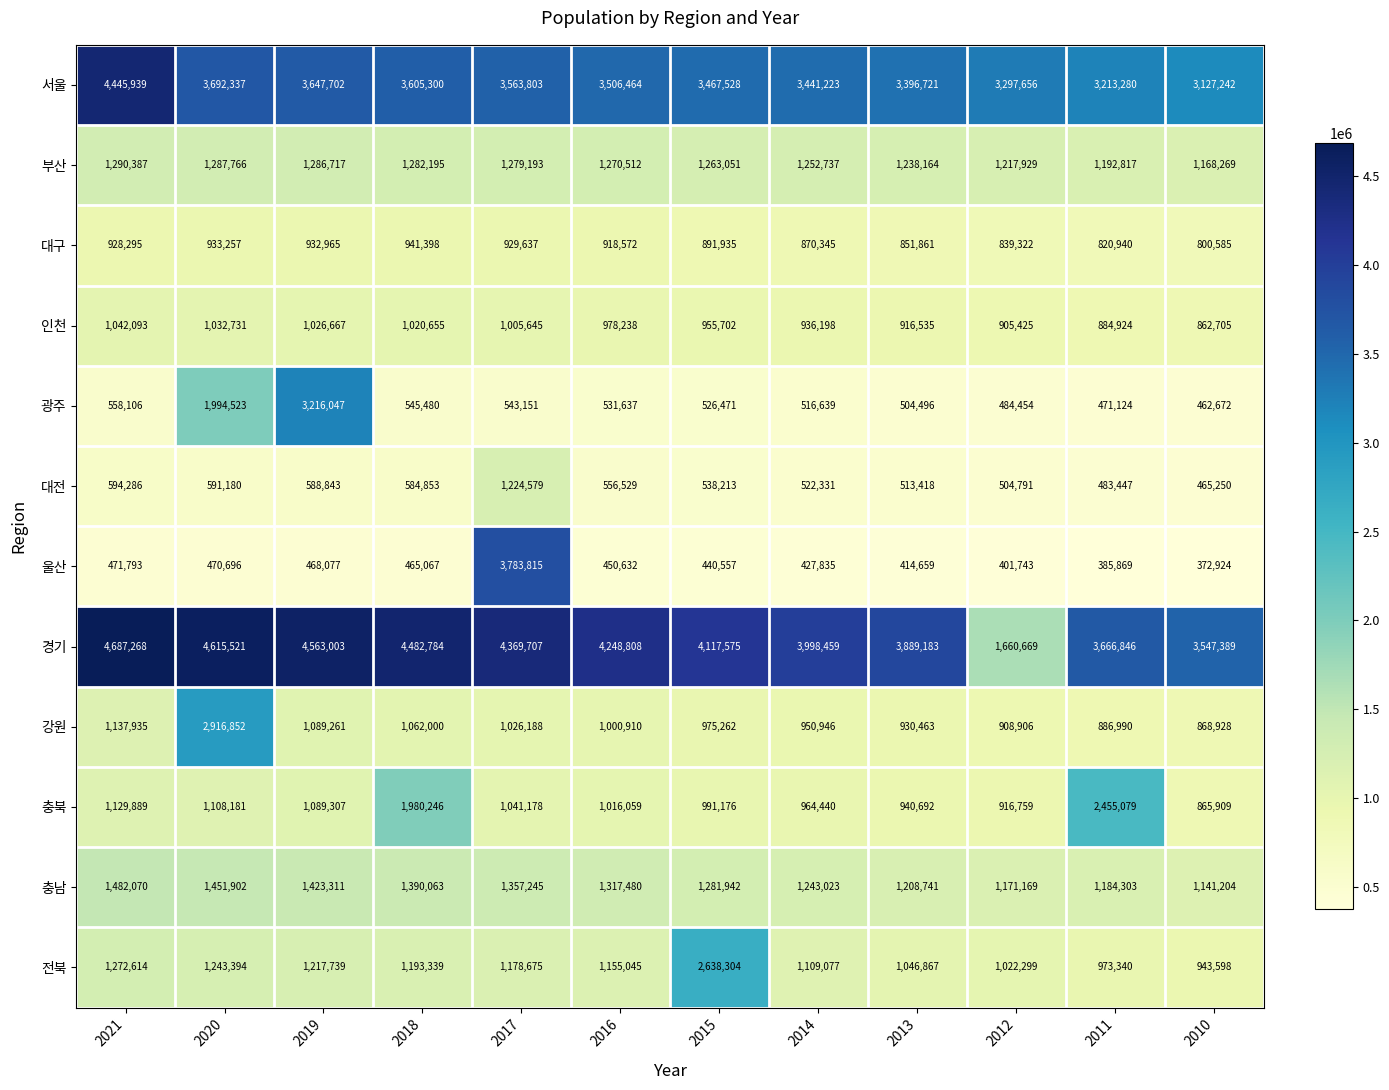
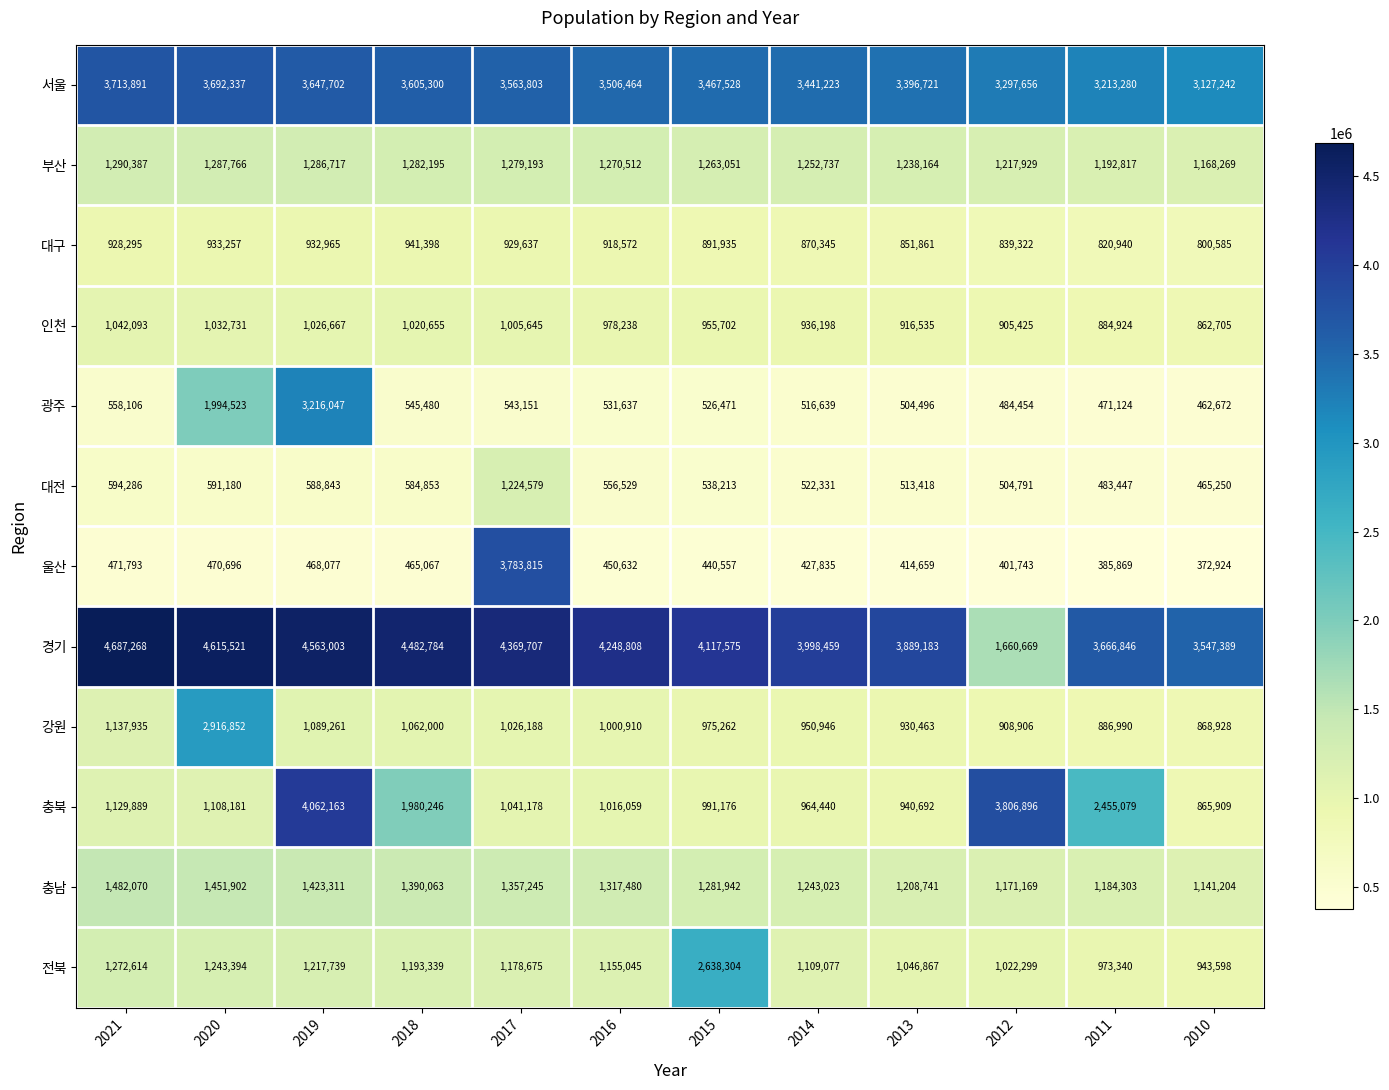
서울, 2021: 4,445,939 -> 3,713,891
충북, 2019: 1,089,307 -> 4,062,163
충북, 2012: 916,759 -> 3,806,896
